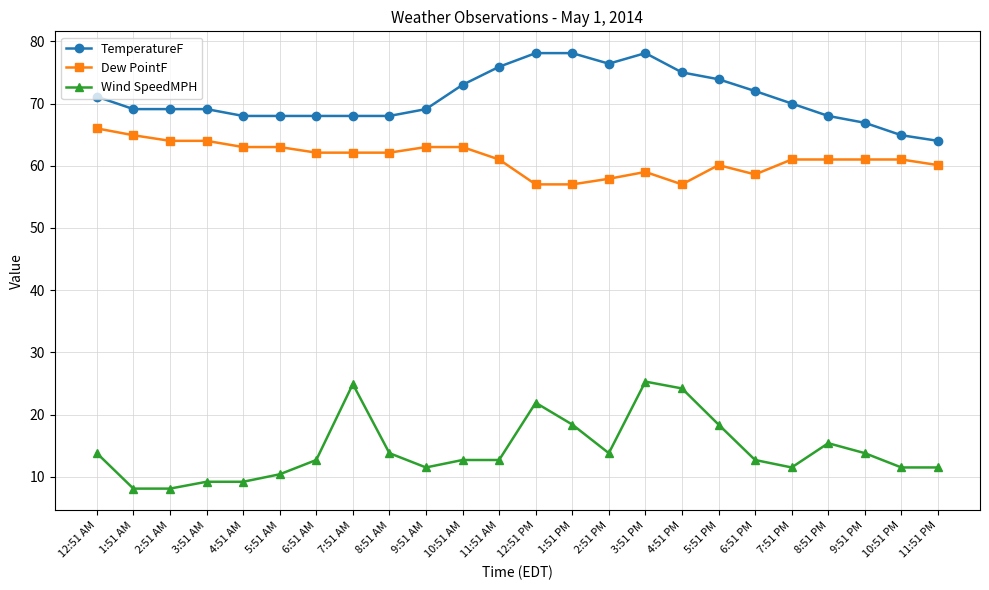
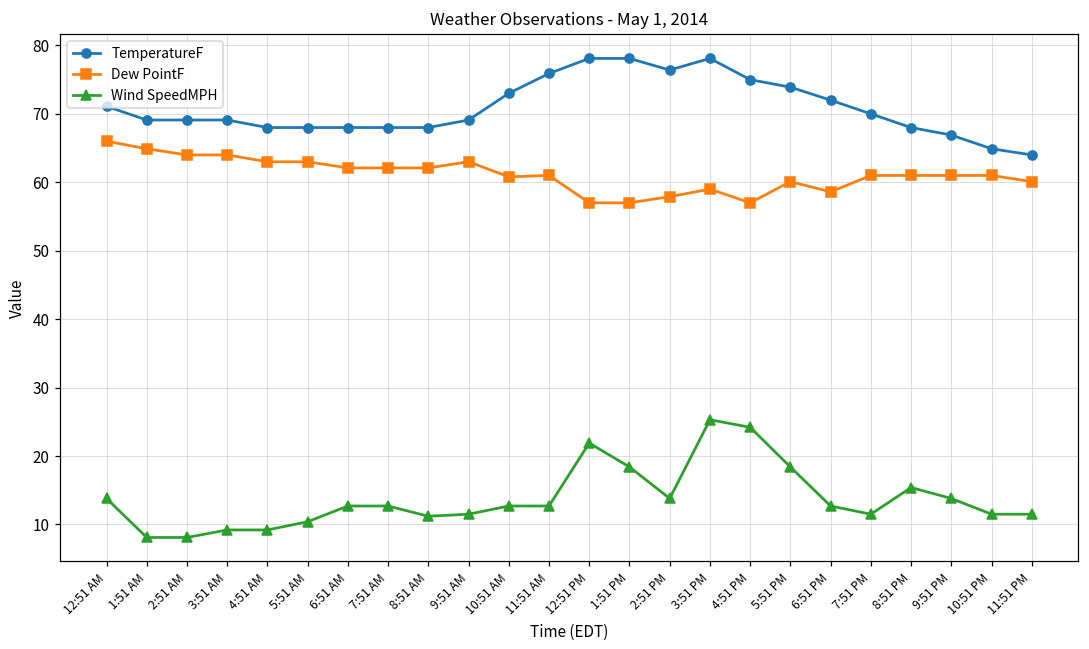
Wind SpeedMPH, 7:51 AM: 25 -> 13
Wind SpeedMPH, 8:51 AM: 14 -> 11
Dew PointF, 10:51 AM: 63 -> 61
